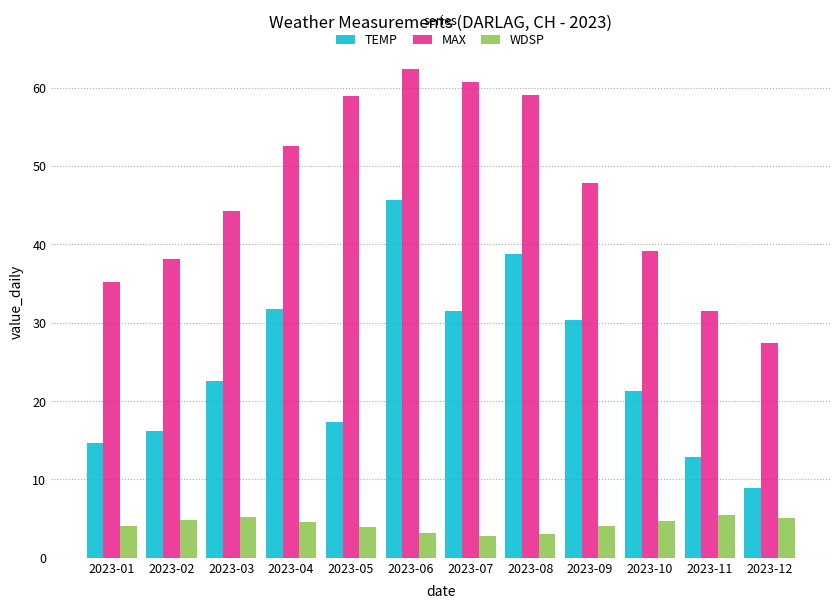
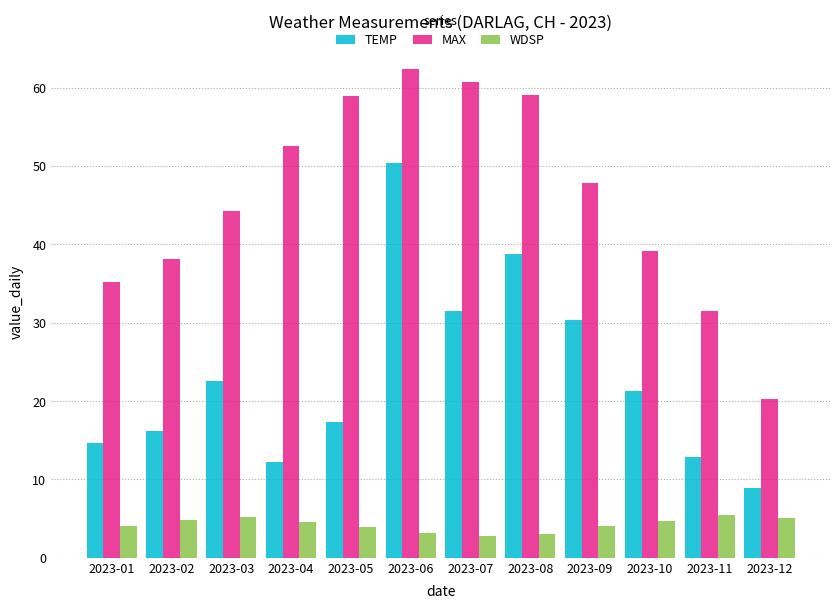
TEMP, 2023-04: 32 -> 12
TEMP, 2023-06: 46 -> 50
MAX, 2023-12: 27 -> 20
